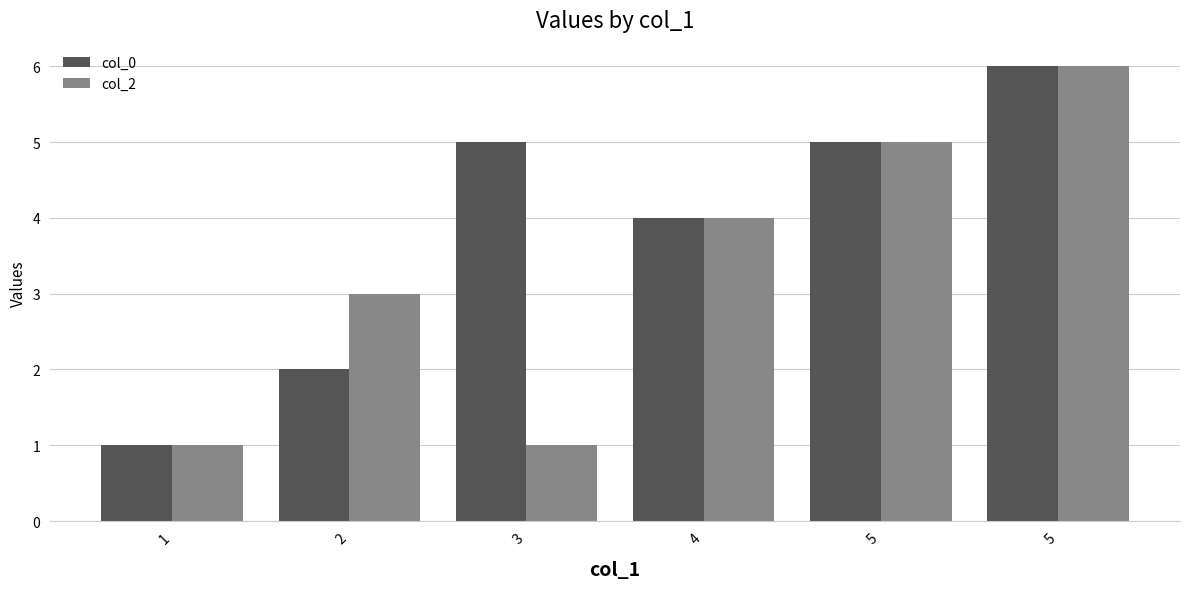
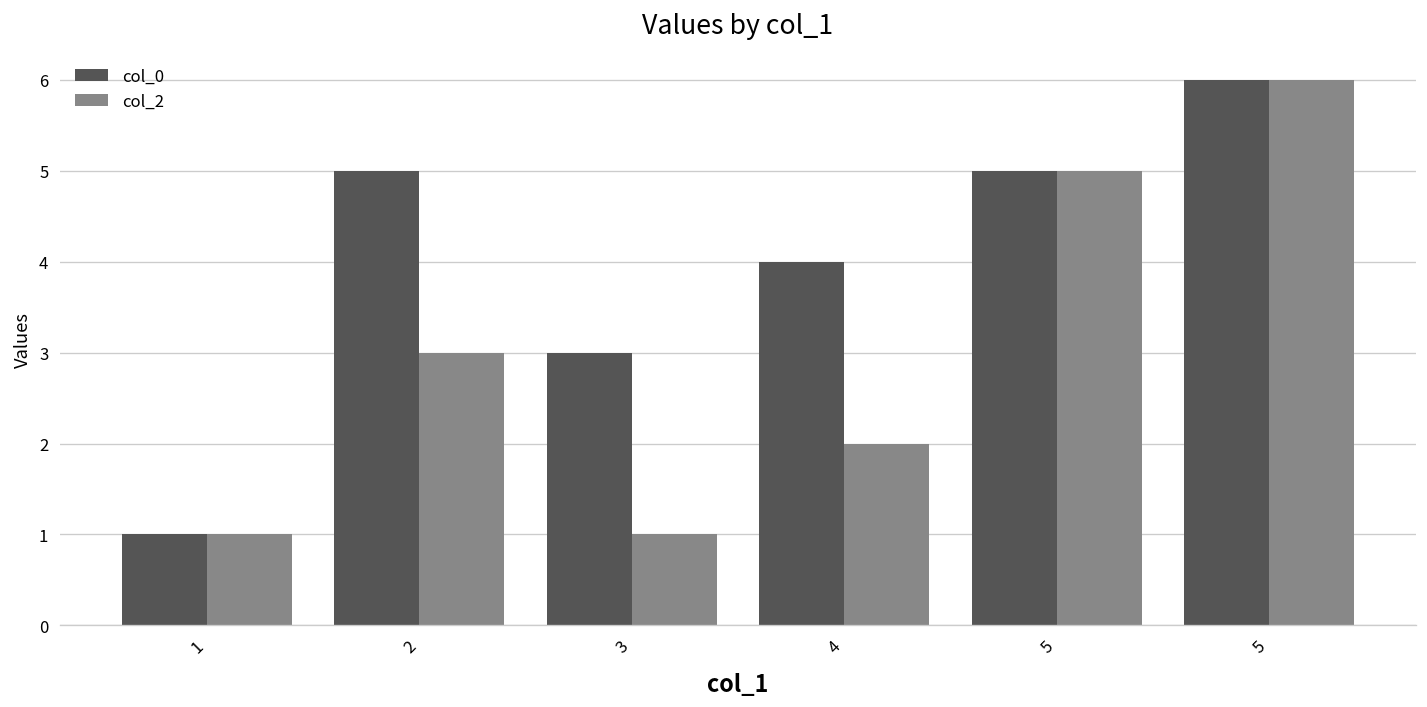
col_0, 2: 2 -> 5
col_0, 3: 5 -> 3
col_2, 4: 4 -> 2
